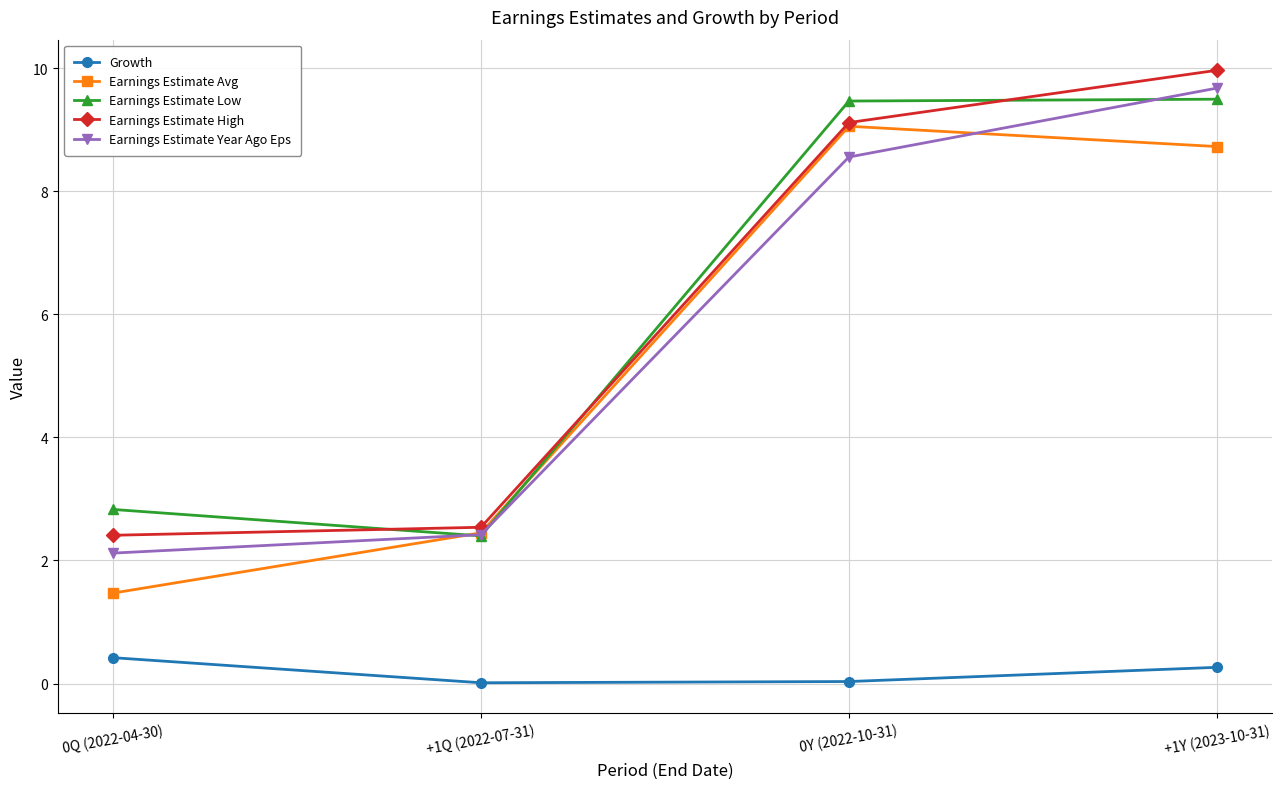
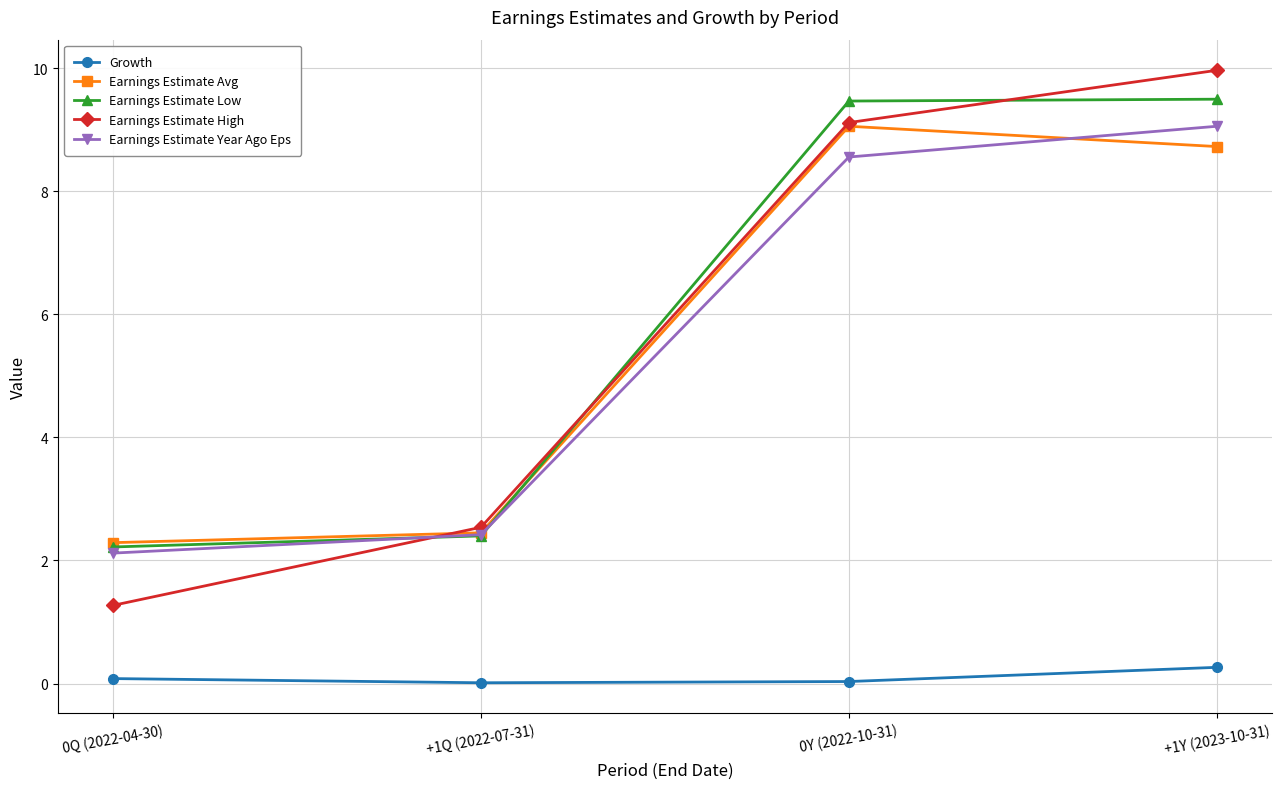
Growth, 0Q (2022-04-30): 0.4 -> 0.1
Earnings Estimate Avg, 0Q (2022-04-30): 1.5 -> 2.3
Earnings Estimate Low, 0Q (2022-04-30): 2.8 -> 2.2
Earnings Estimate High, 0Q (2022-04-30): 2.4 -> 1.3
Earnings Estimate Year Ago Eps, +1Y (2023-10-31): 9.7 -> 9.1
